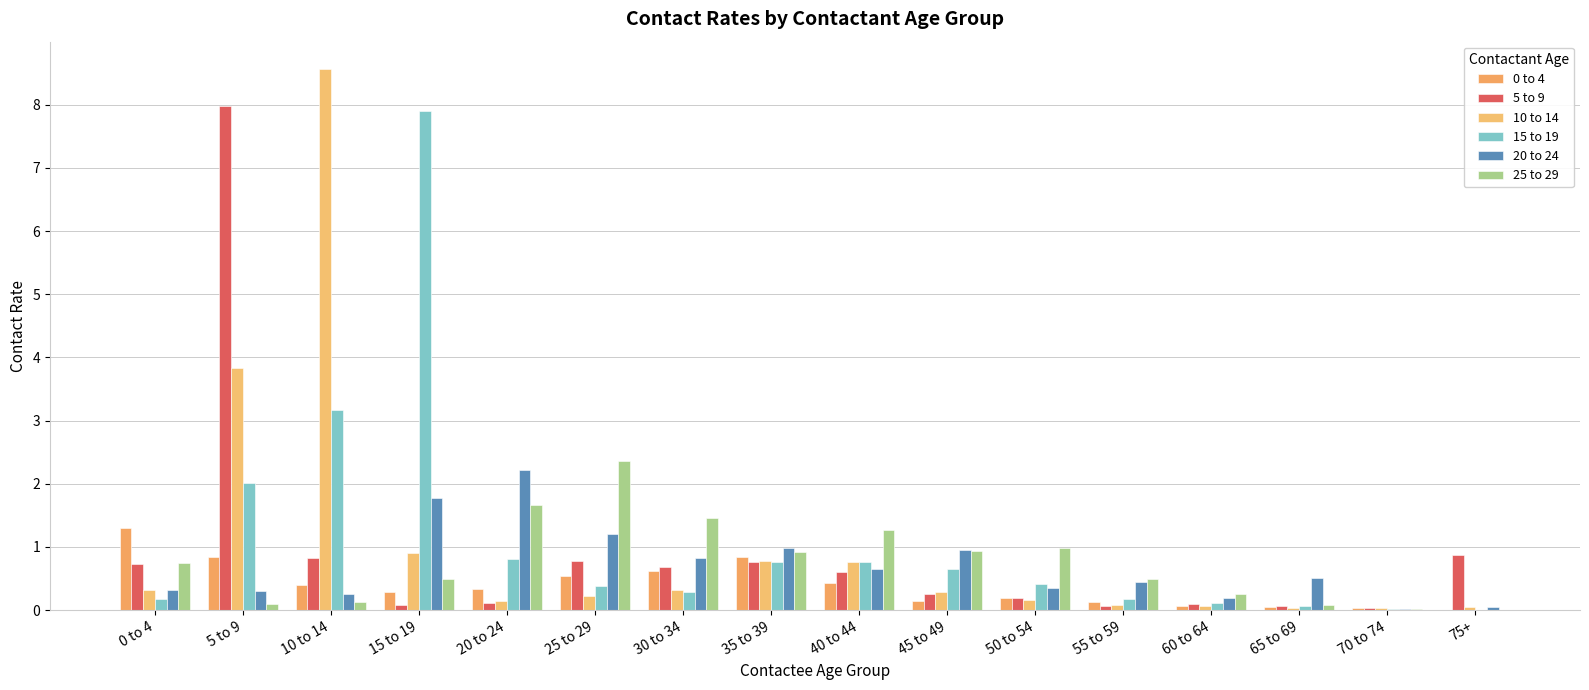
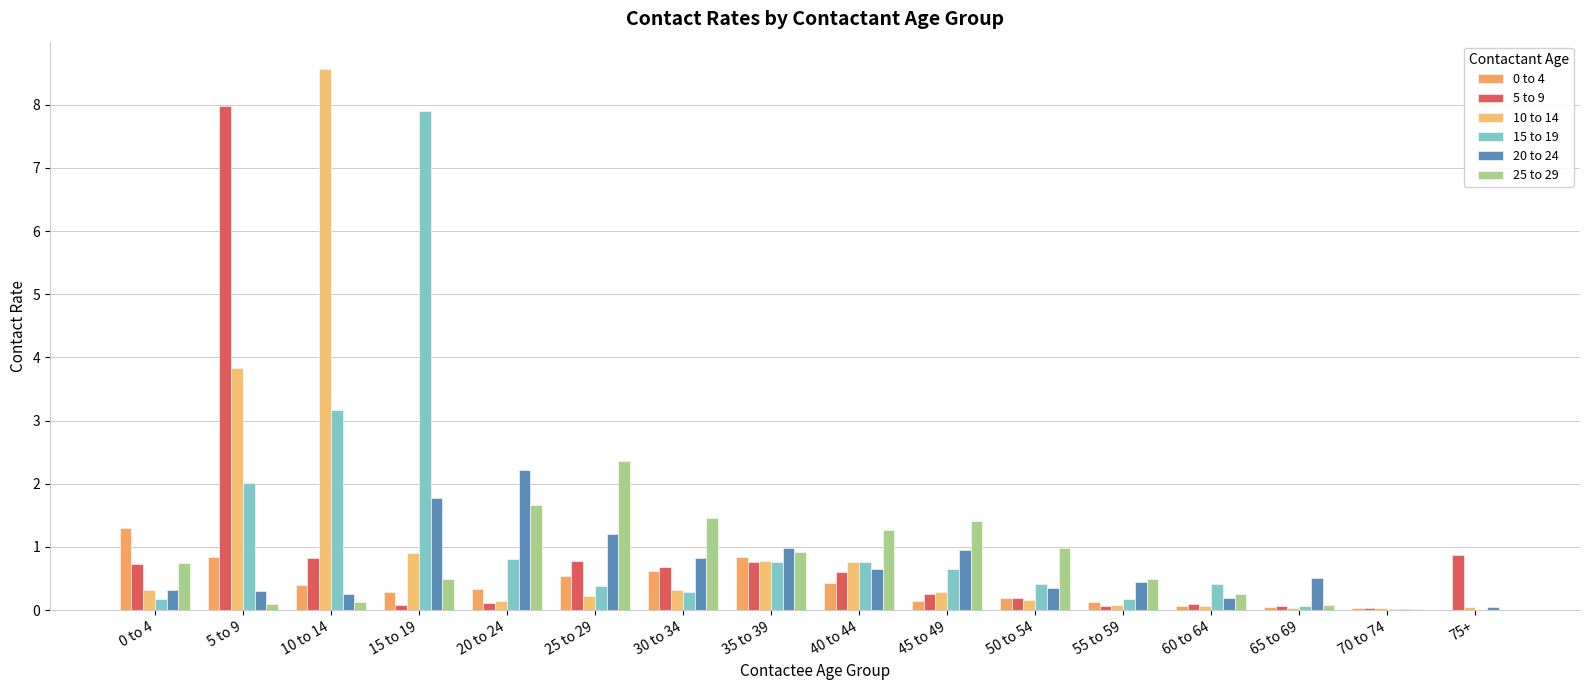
25 to 29, 45 to 49: 0.9 -> 1.4
15 to 19, 60 to 64: 0.1 -> 0.4
